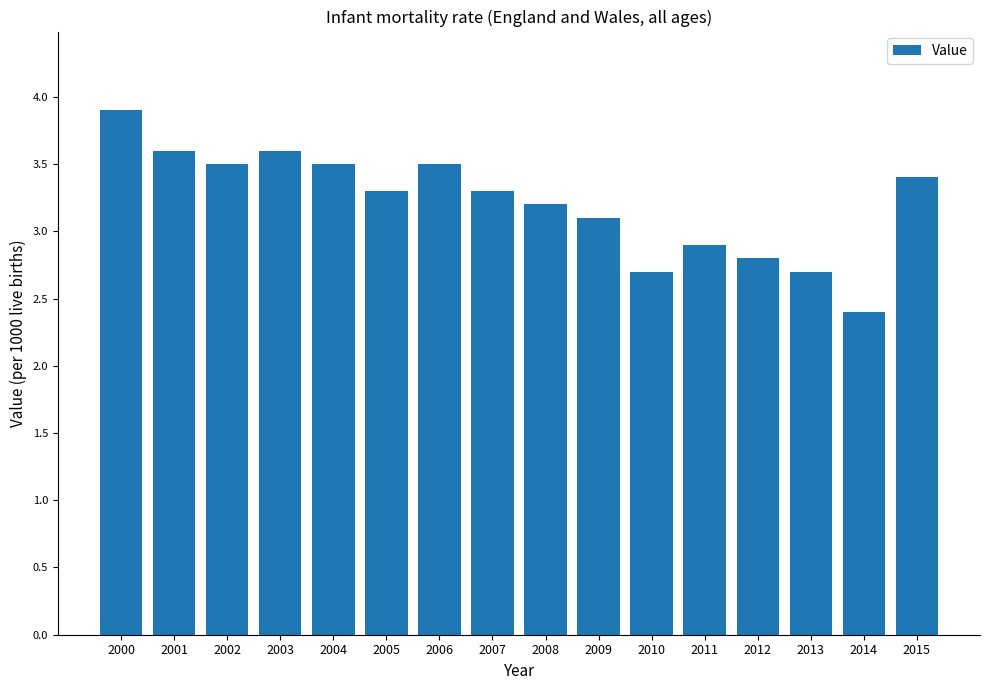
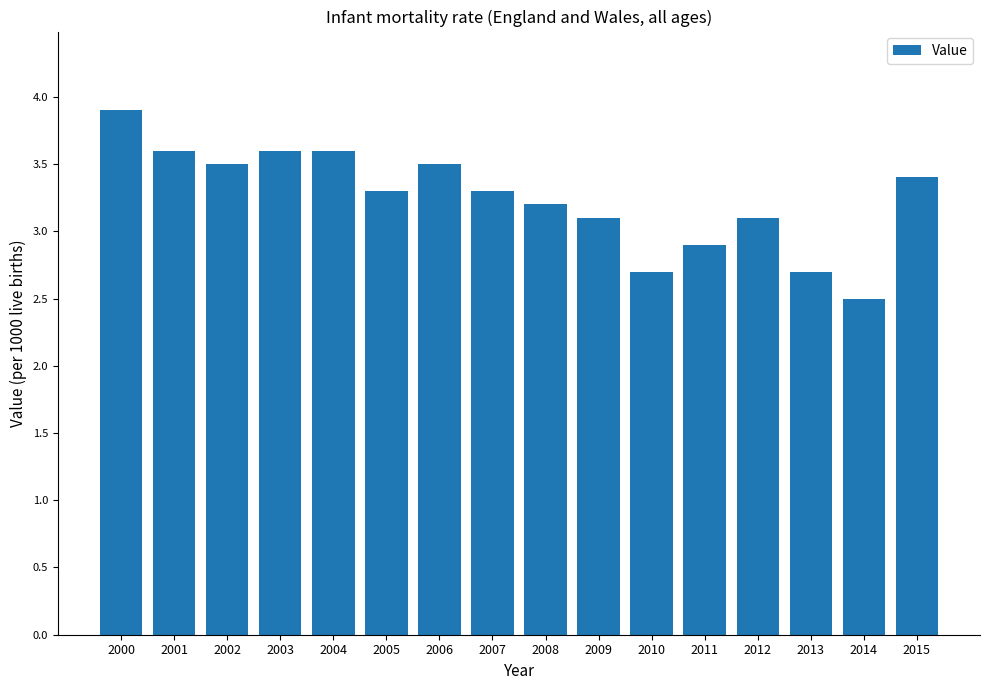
2004: 3.5 -> 3.6
2012: 2.8 -> 3.1
2014: 2.4 -> 2.5
